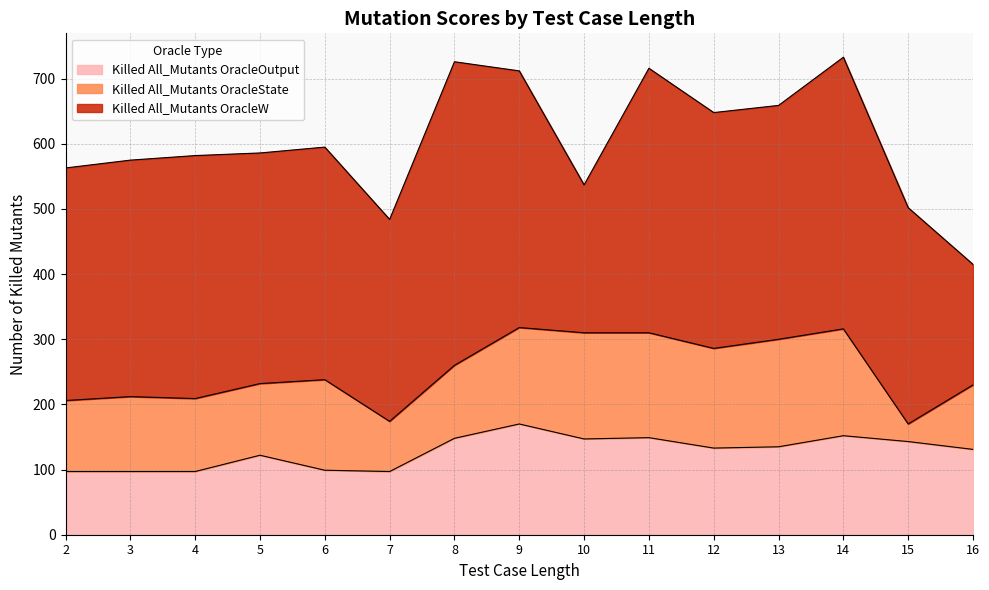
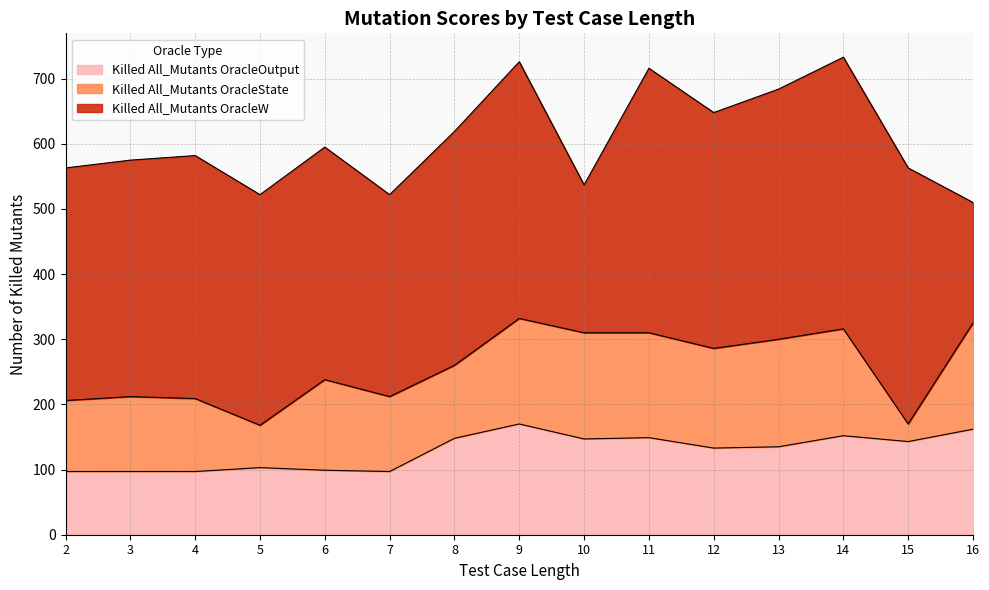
Killed All_Mutants OracleOutput, 5: 120 -> 100
Killed All_Mutants OracleState, 5: 110 -> 70
Killed All_Mutants OracleState, 7: 80 -> 120
Killed All_Mutants OracleW, 8: 470 -> 360
Killed All_Mutants OracleState, 9: 150 -> 160
Killed All_Mutants OracleW, 13: 360 -> 380
Killed All_Mutants OracleW, 15: 330 -> 390
Killed All_Mutants OracleOutput, 16: 130 -> 160
Killed All_Mutants OracleState, 16: 100 -> 160
